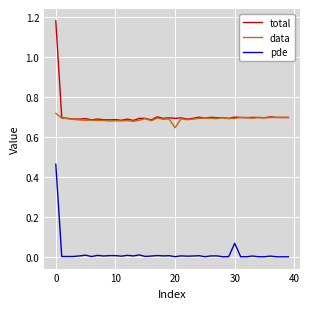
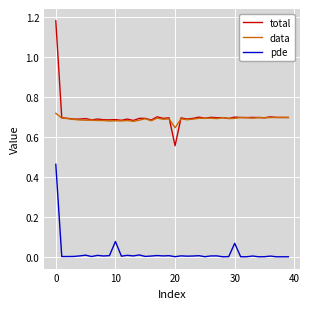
pde, 10: 0.01 -> 0.08
total, 20: 0.69 -> 0.56
